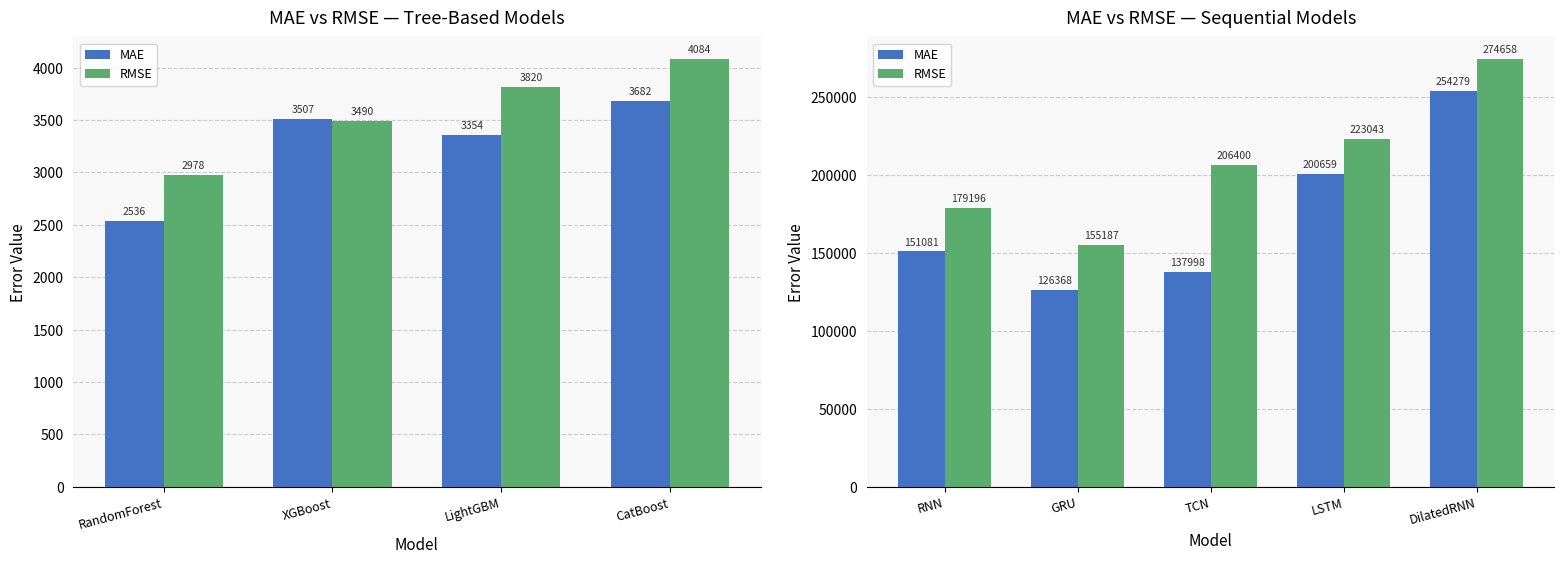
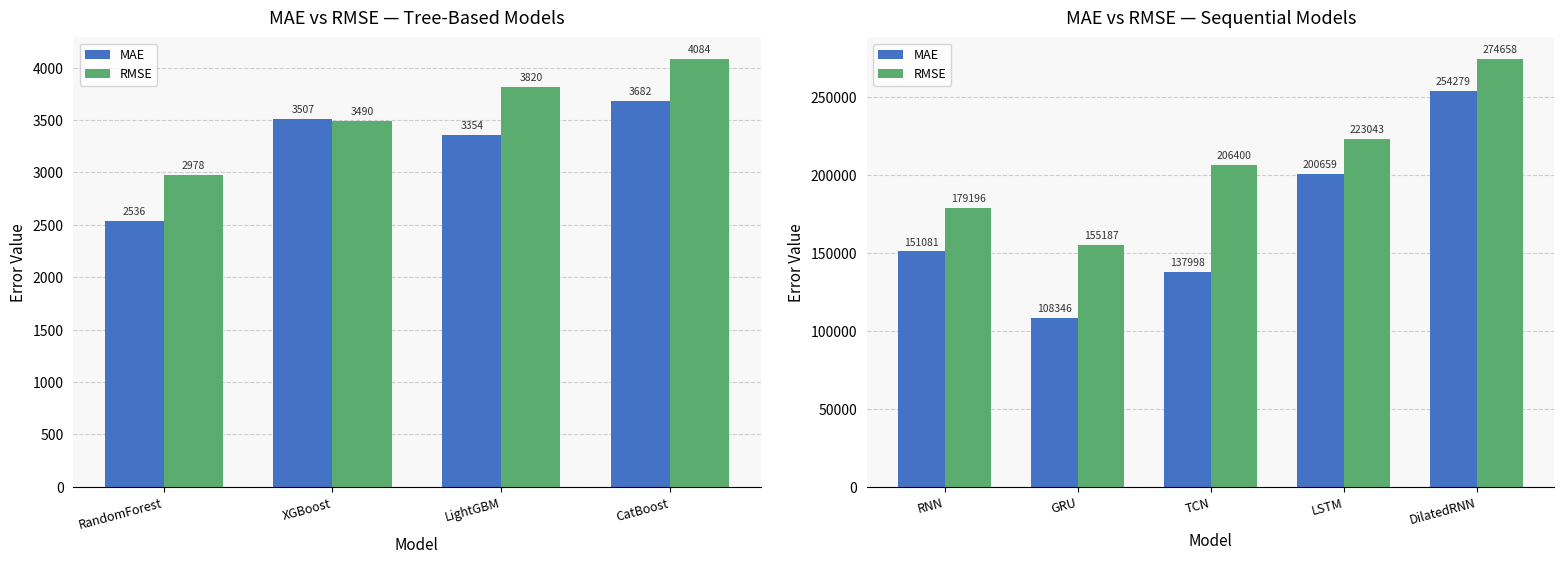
MAE vs RMSE — Sequential Models, MAE, GRU: 126368 -> 108346
